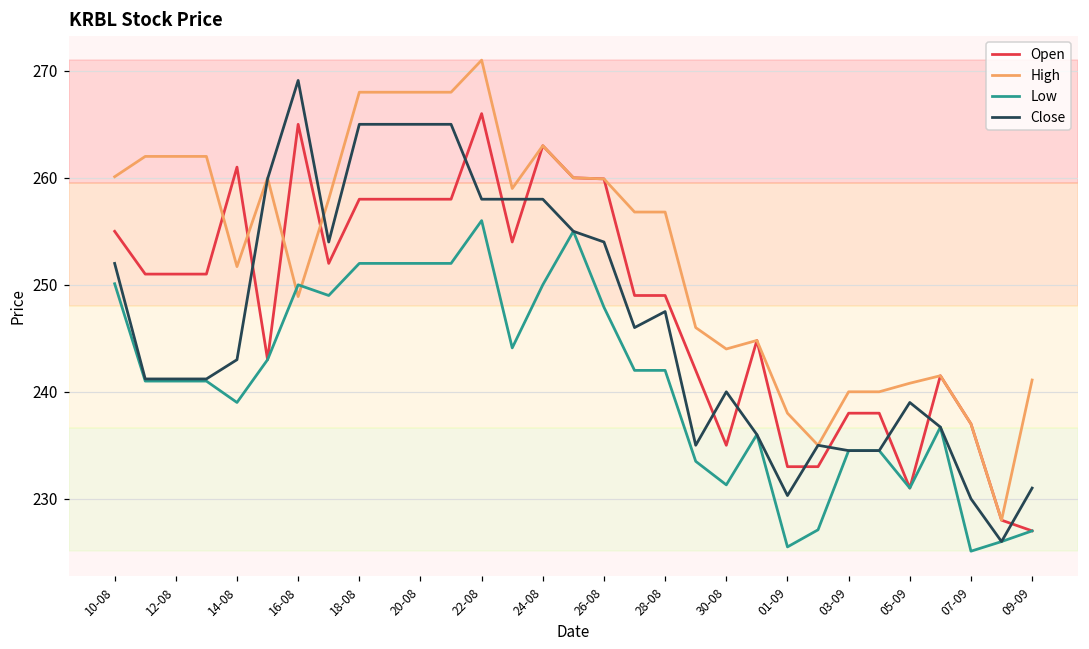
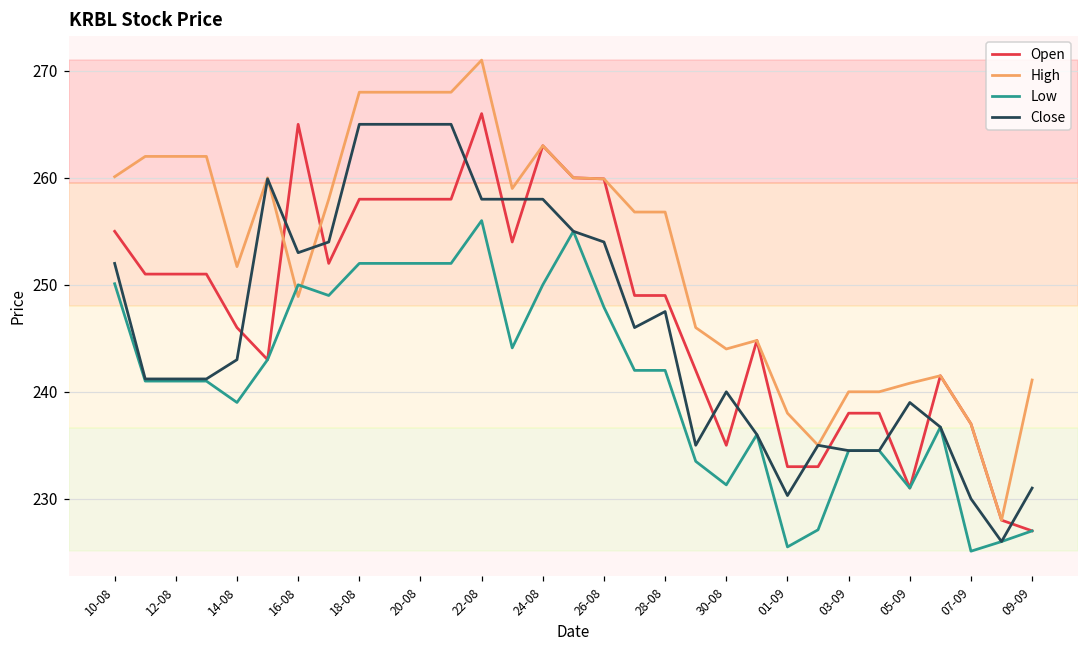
Open, 14-08: 261 -> 246
Close, 16-08: 269 -> 253
